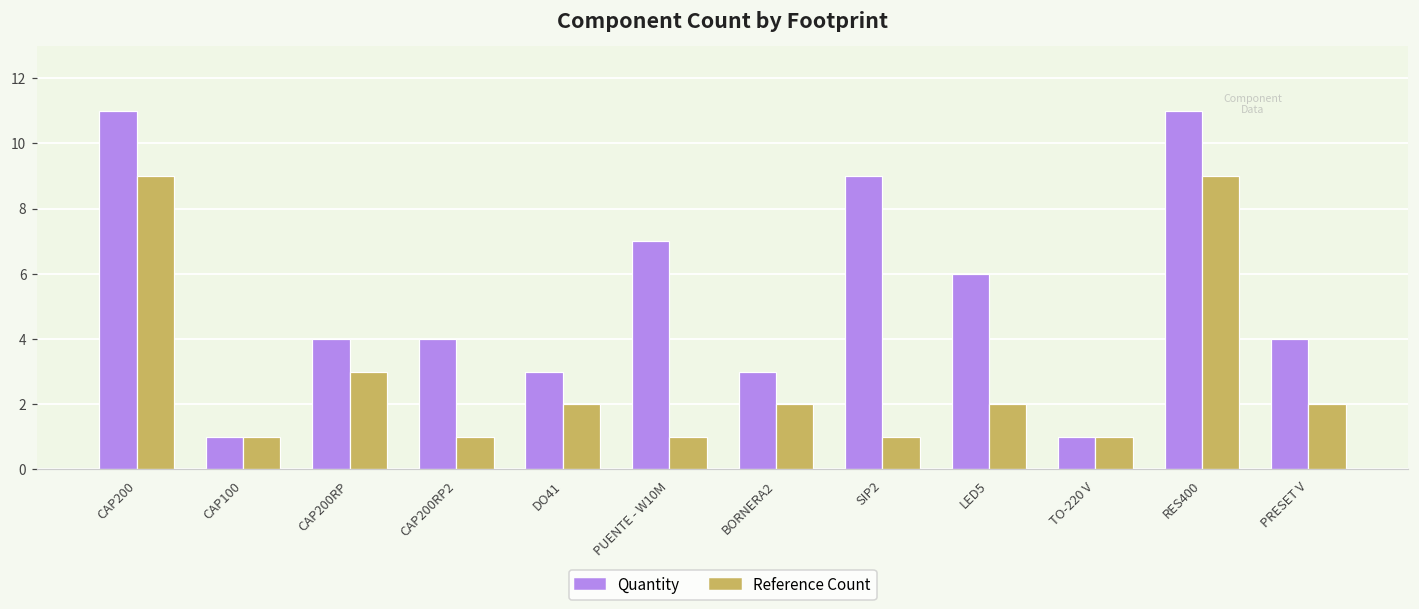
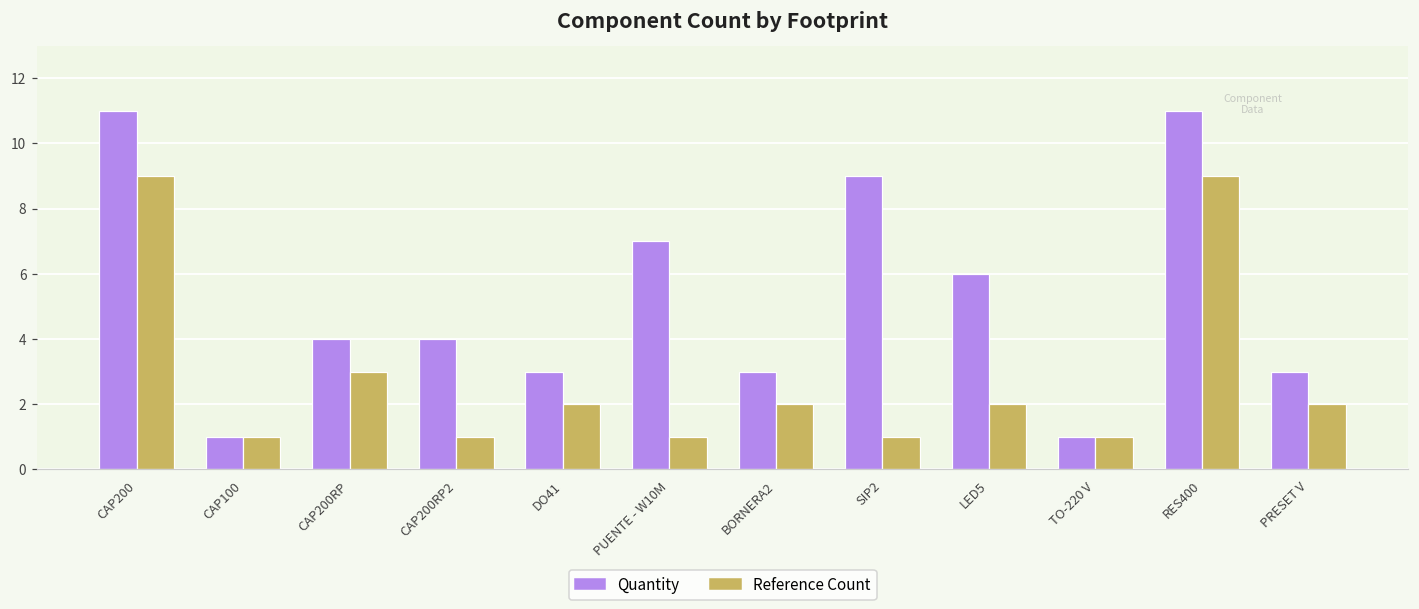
Quantity, PRESET V: 4 -> 3
